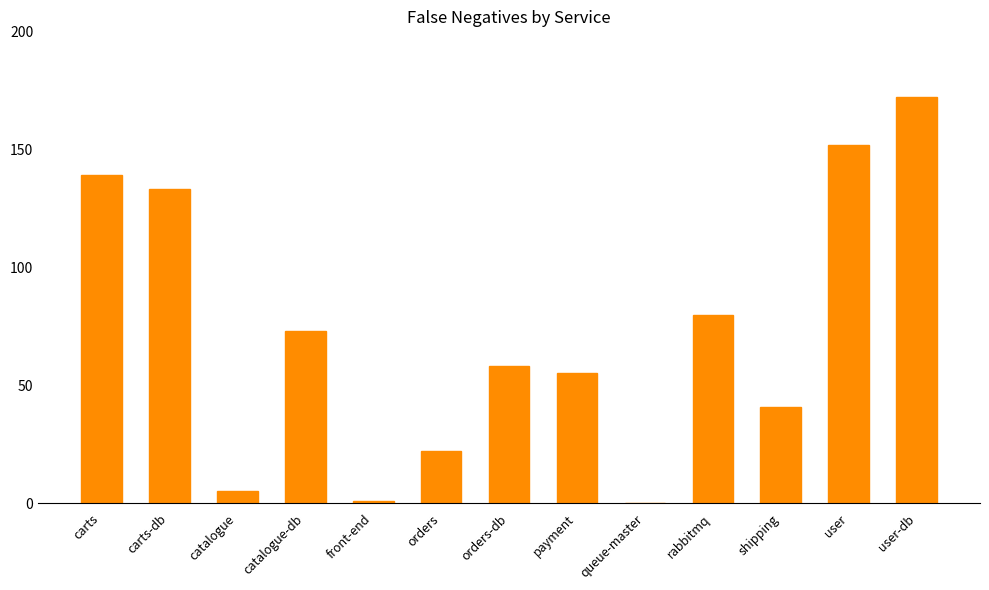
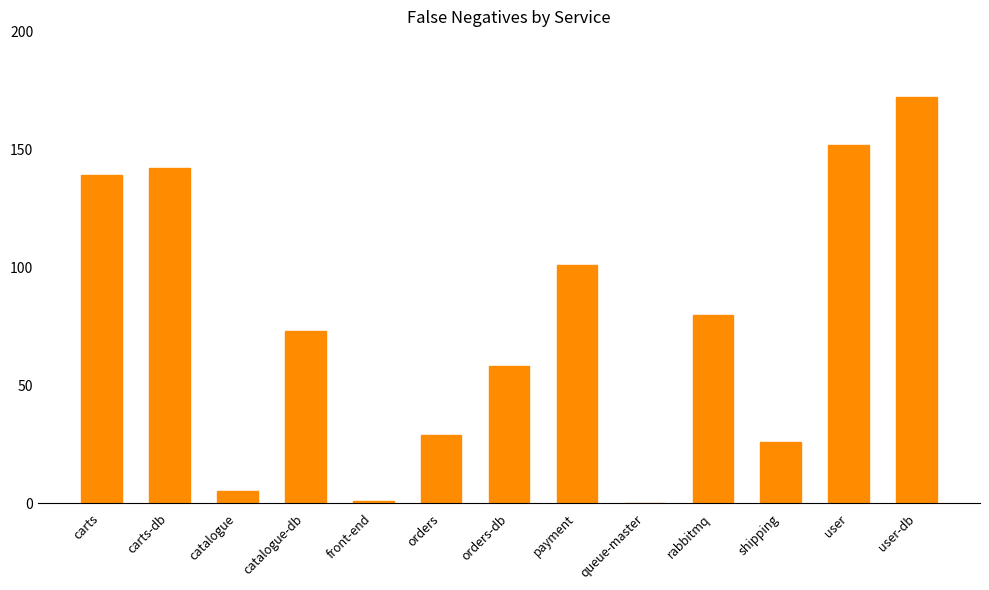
carts-db: 133 -> 142
orders: 22 -> 29
payment: 55 -> 101
shipping: 41 -> 26
